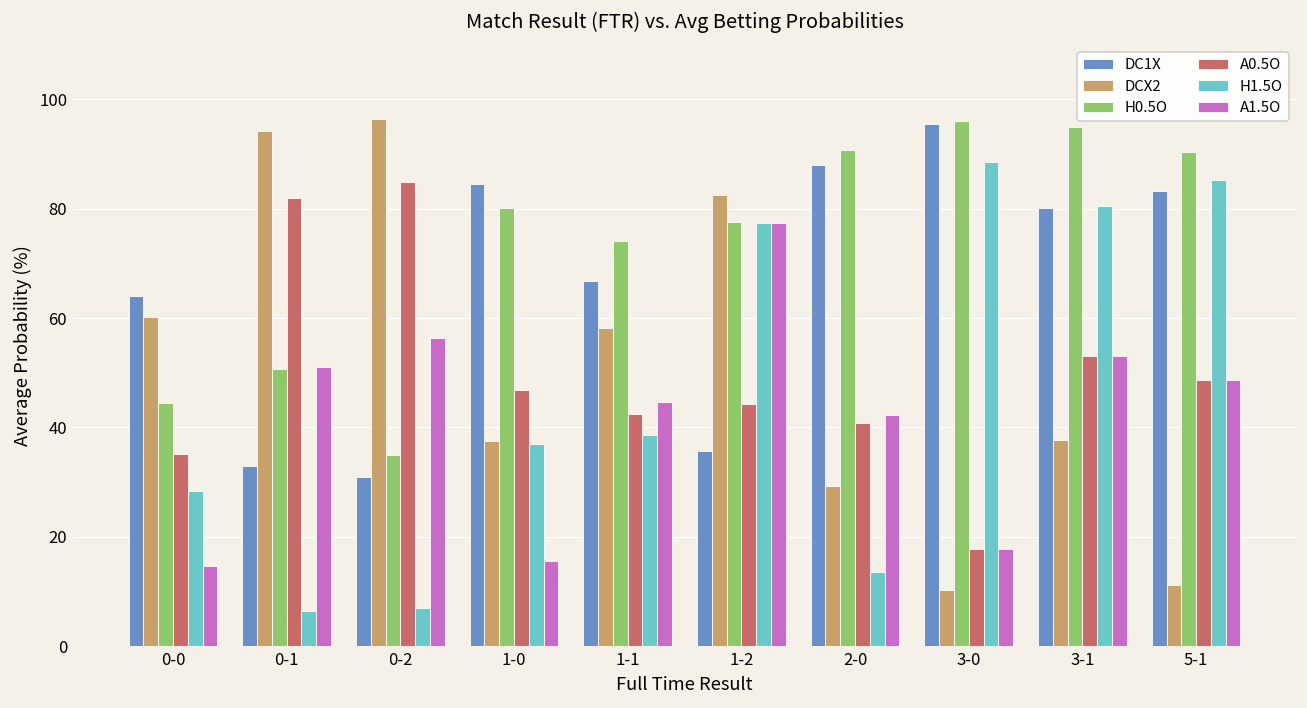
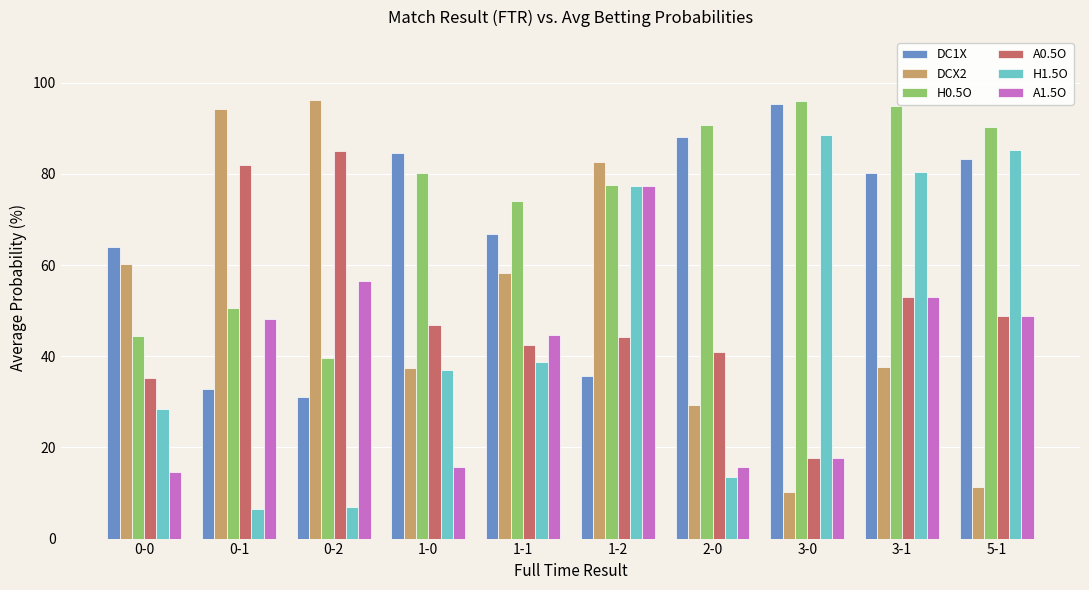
A1.5O, 0-1: 51 -> 48
H0.5O, 0-2: 35 -> 40
A1.5O, 2-0: 42 -> 16
